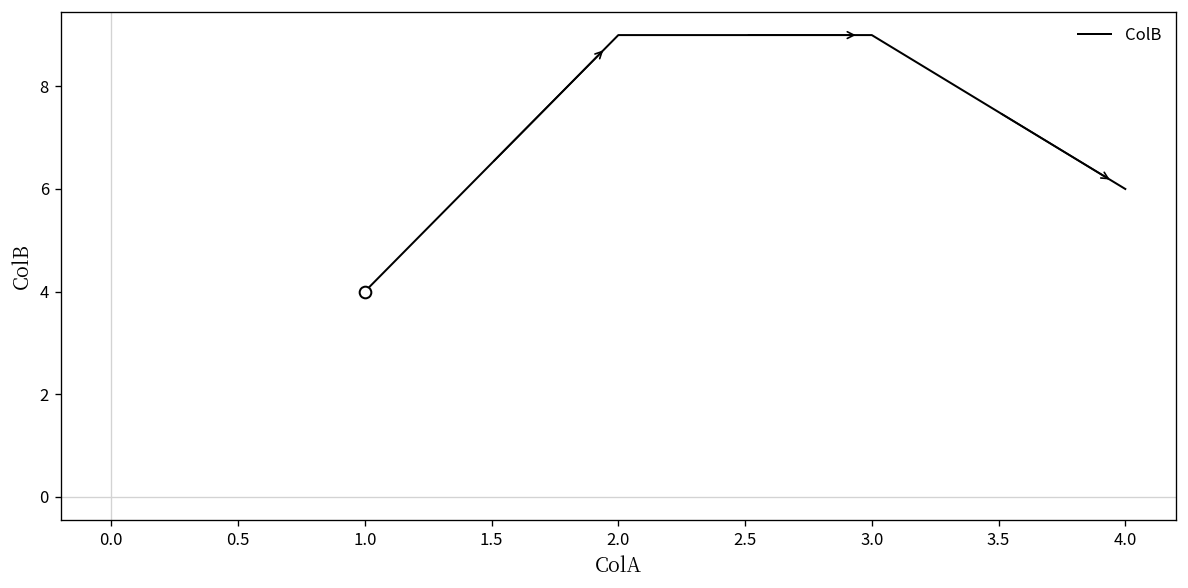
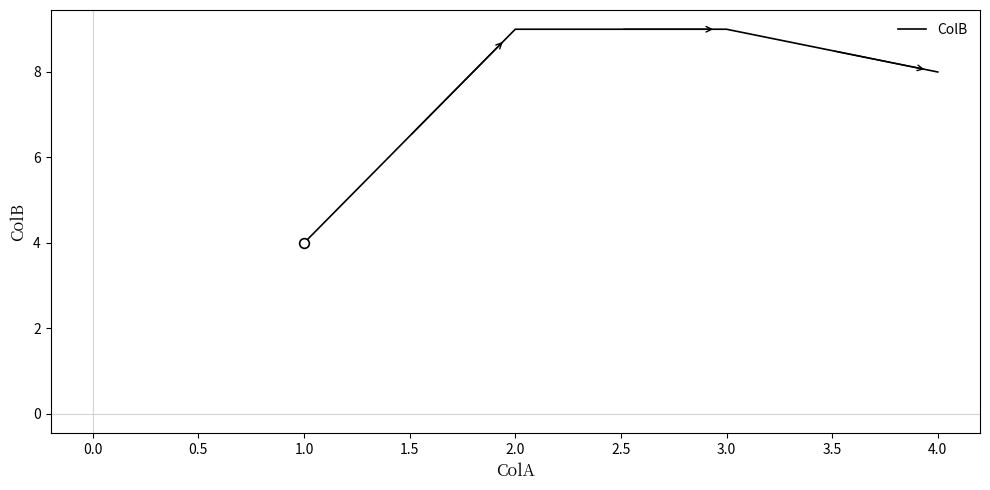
ColB, 4.0: 6 -> 8
